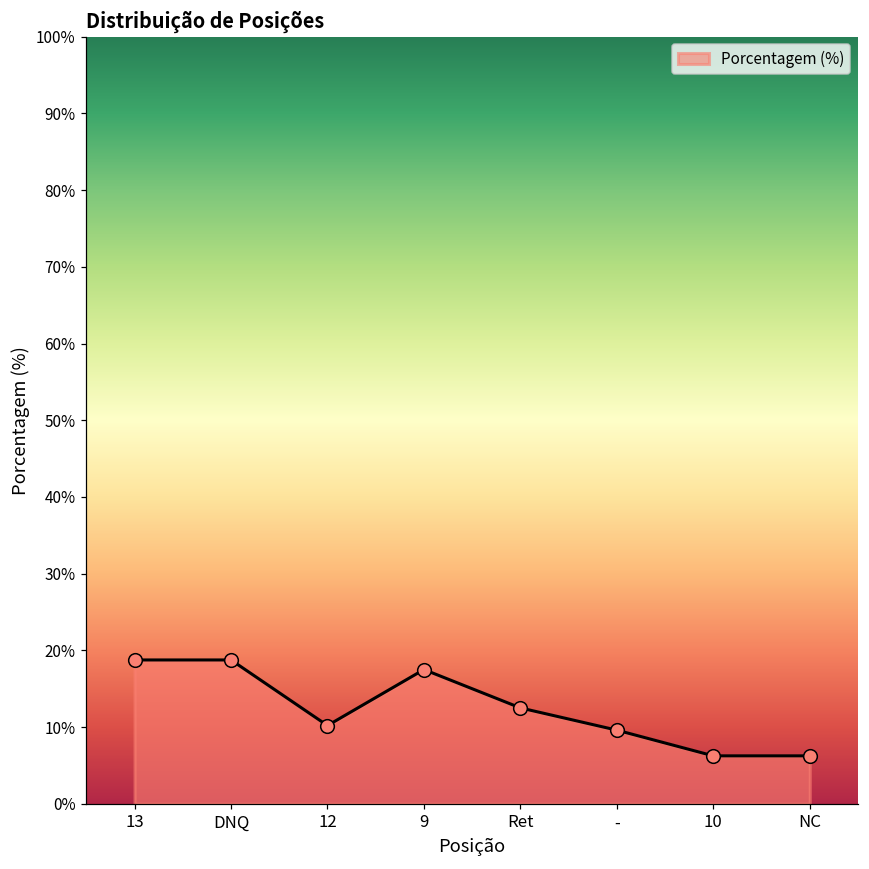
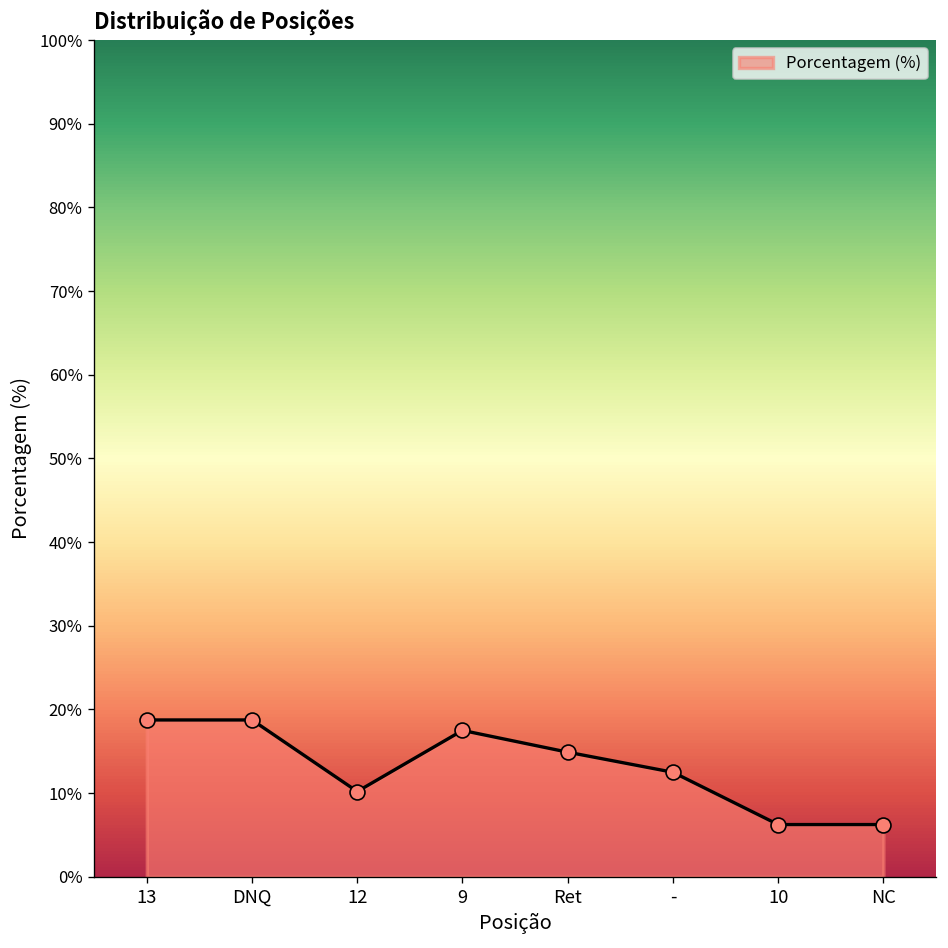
Ret: 13% -> 15%
-: 10% -> 13%
